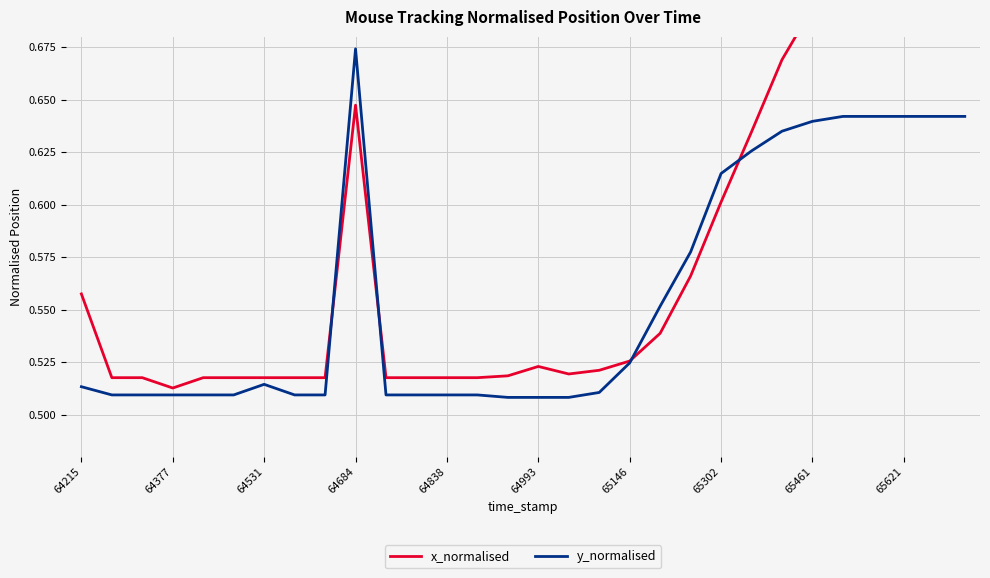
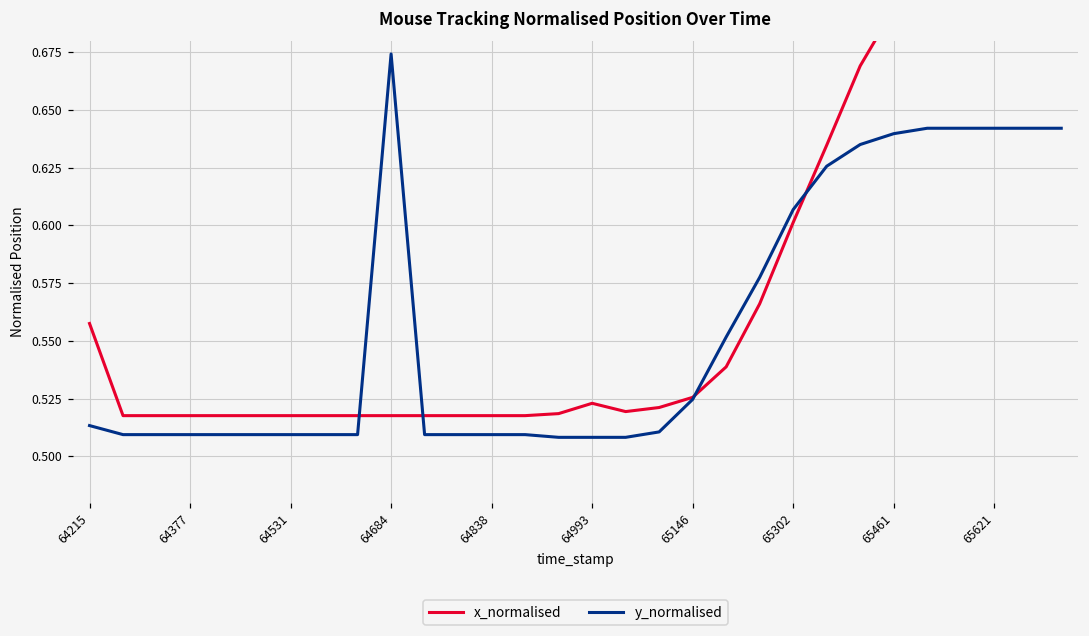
x_normalised, 64377: 0.513 -> 0.518
y_normalised, 64531: 0.514 -> 0.509
x_normalised, 64684: 0.647 -> 0.518
y_normalised, 65302: 0.615 -> 0.607
